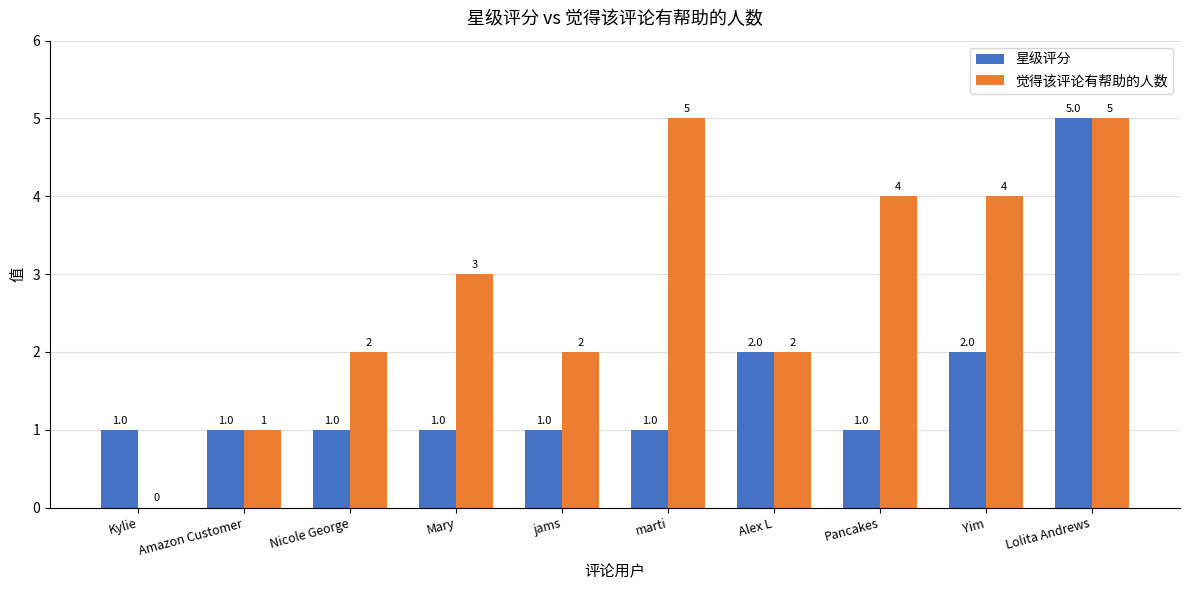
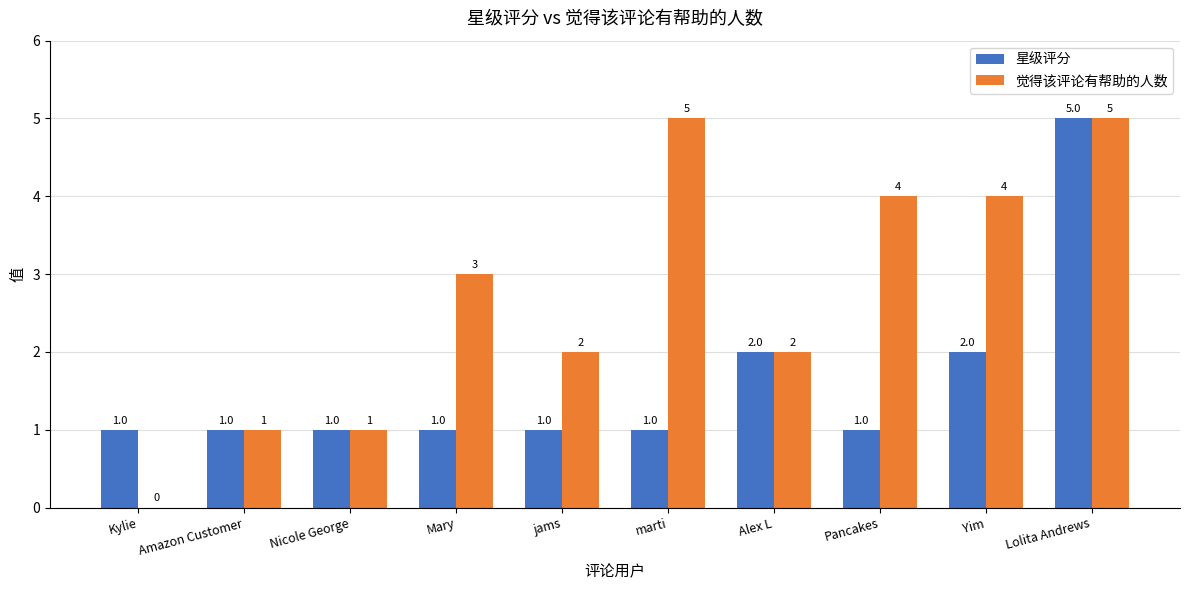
觉得该评论有帮助的人数, Nicole George: 2 -> 1
